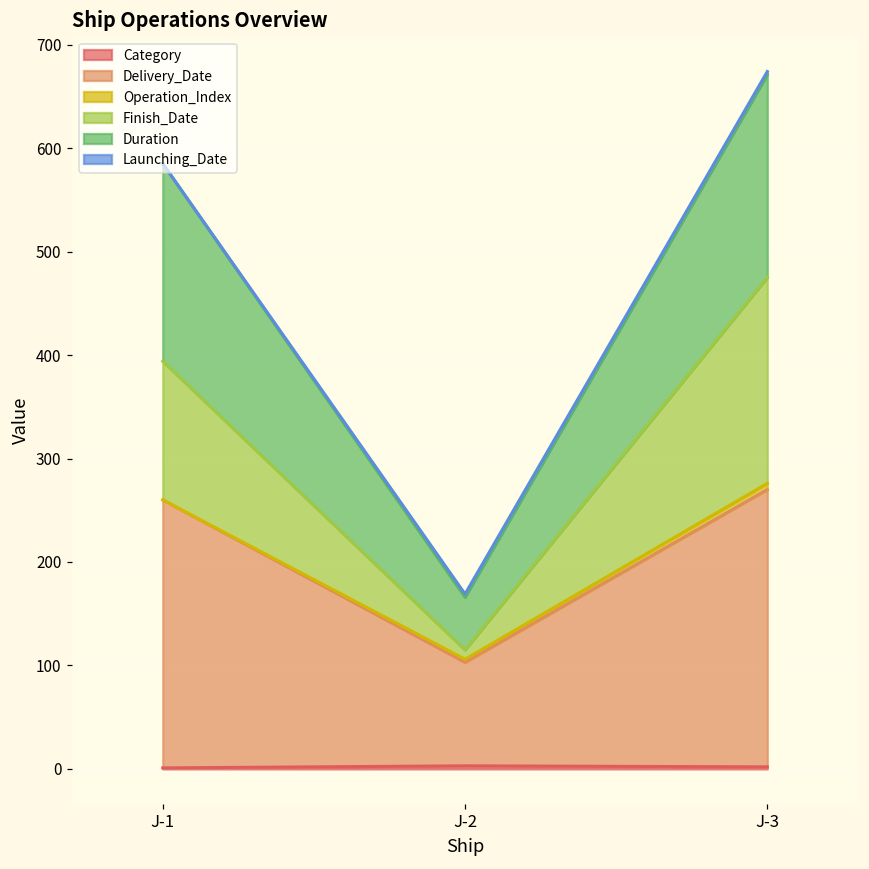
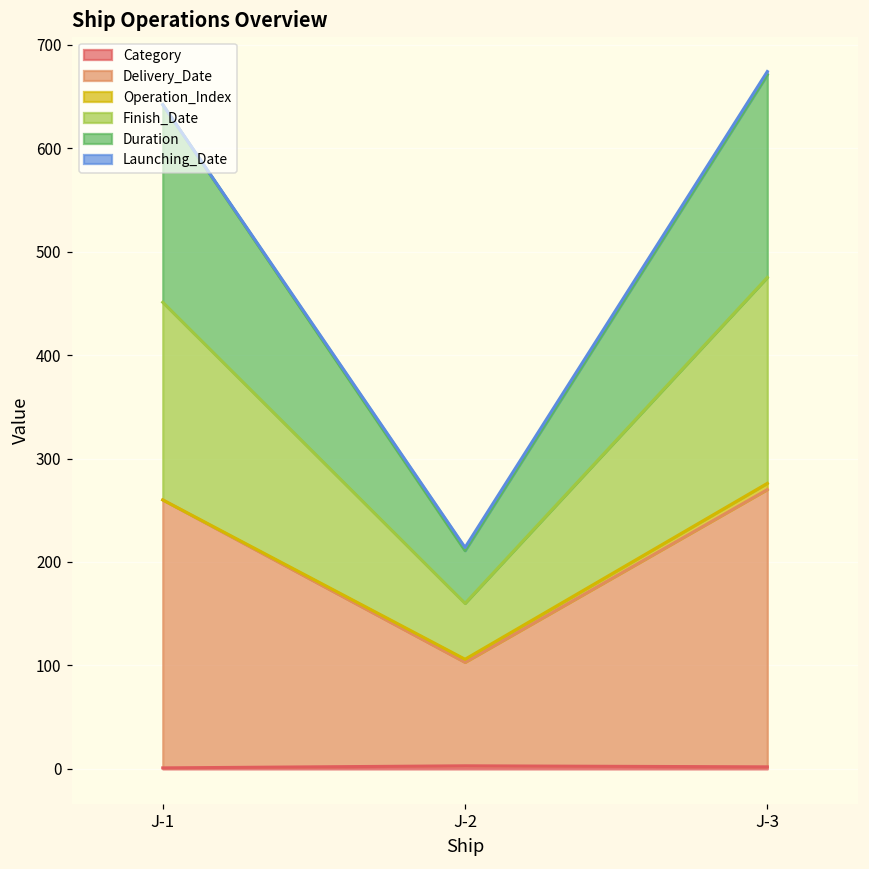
Finish_Date, J-1: 130 -> 190
Finish_Date, J-2: 10 -> 50
